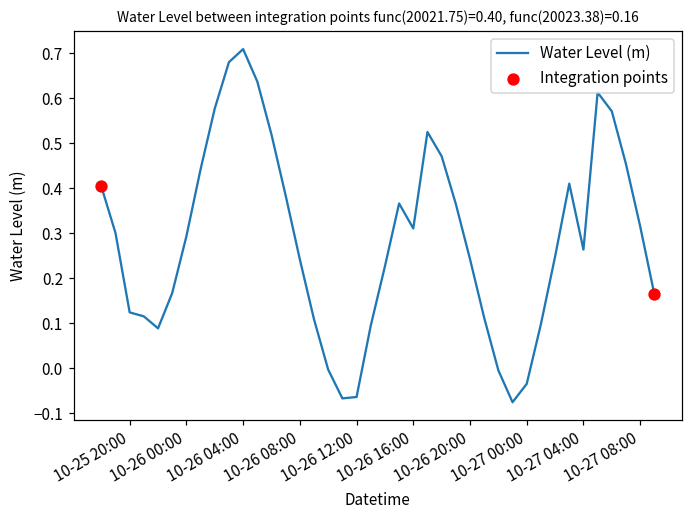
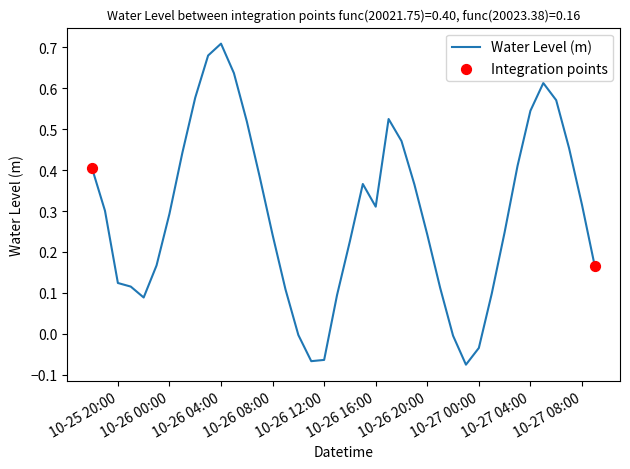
Water Level (m), 10-27 04:00: 0.26 -> 0.54
